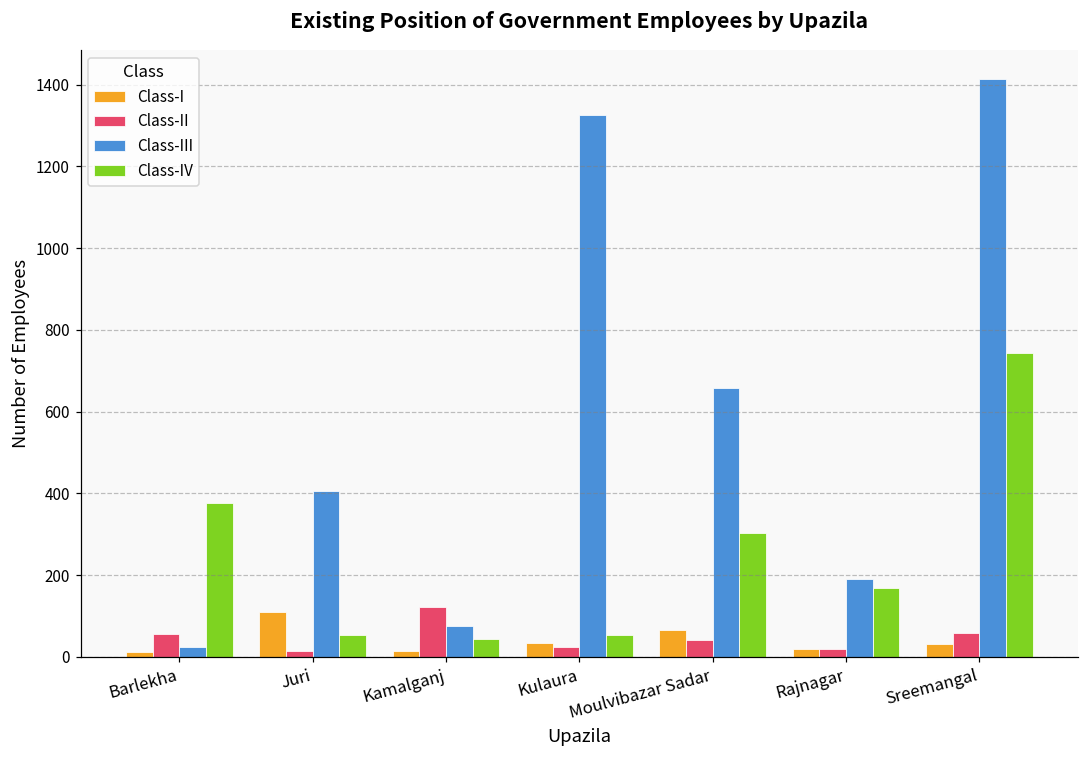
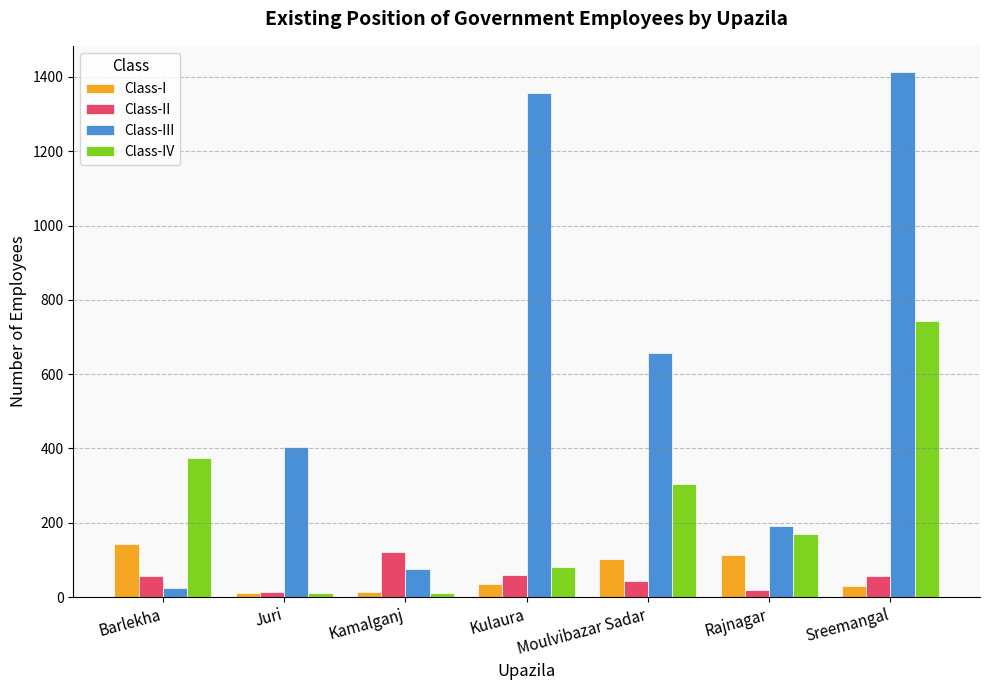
Class-I, Barlekha: 10 -> 140
Class-I, Juri: 110 -> 10
Class-IV, Juri: 50 -> 10
Class-IV, Kamalganj: 40 -> 10
Class-II, Kulaura: 20 -> 60
Class-III, Kulaura: 1330 -> 1360
Class-IV, Kulaura: 50 -> 80
Class-I, Moulvibazar Sadar: 70 -> 100
Class-I, Rajnagar: 20 -> 110
